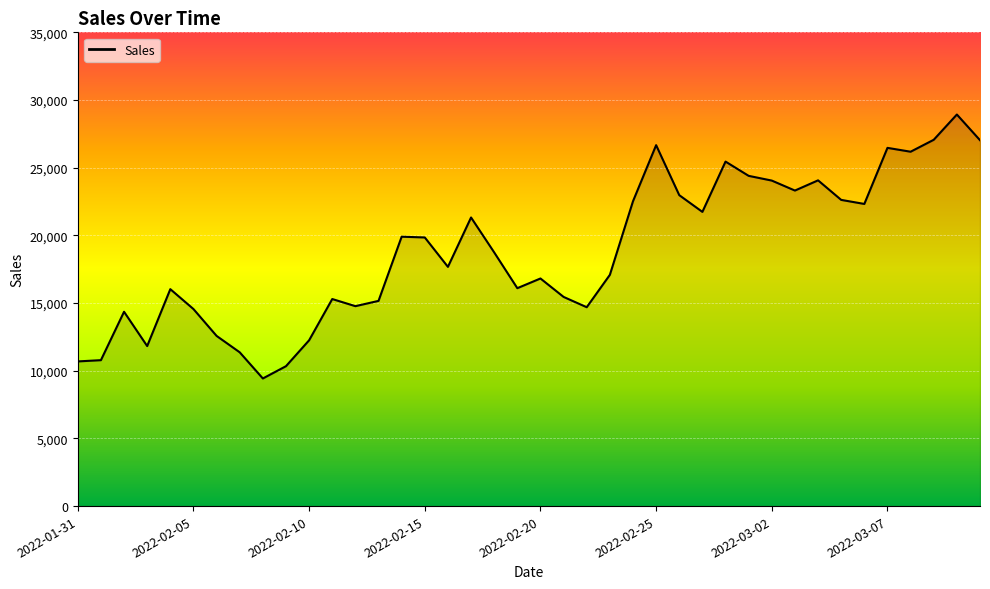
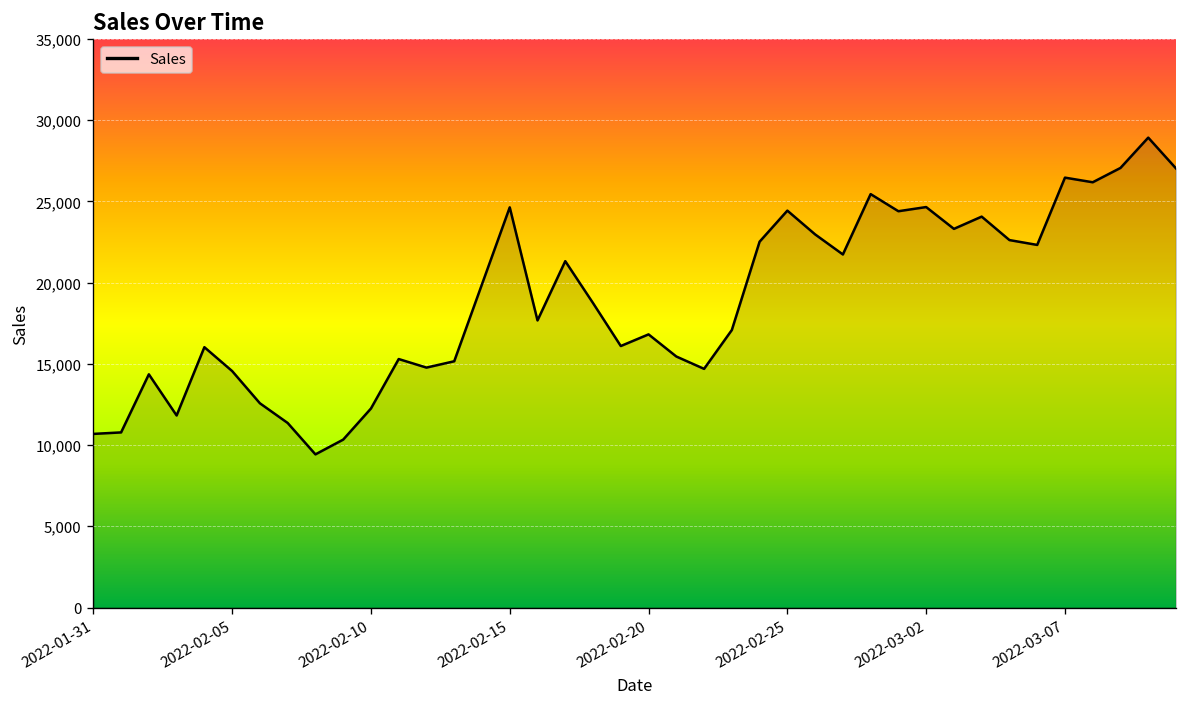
2022-02-15: 19,800 -> 24,600
2022-02-25: 26,700 -> 24,400
2022-03-02: 24,000 -> 24,700
